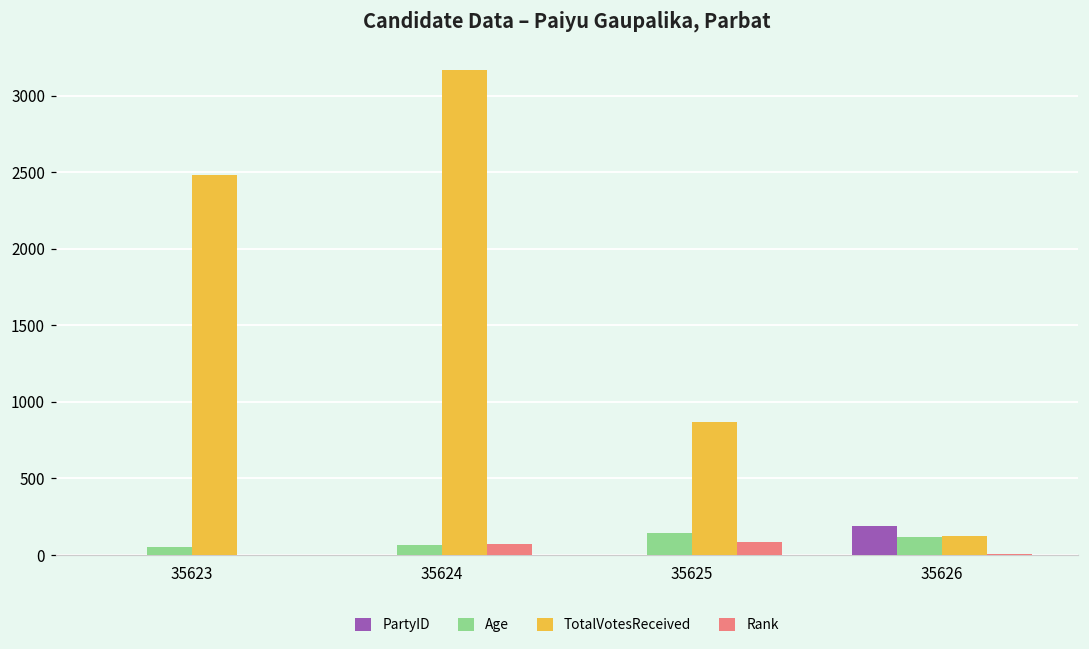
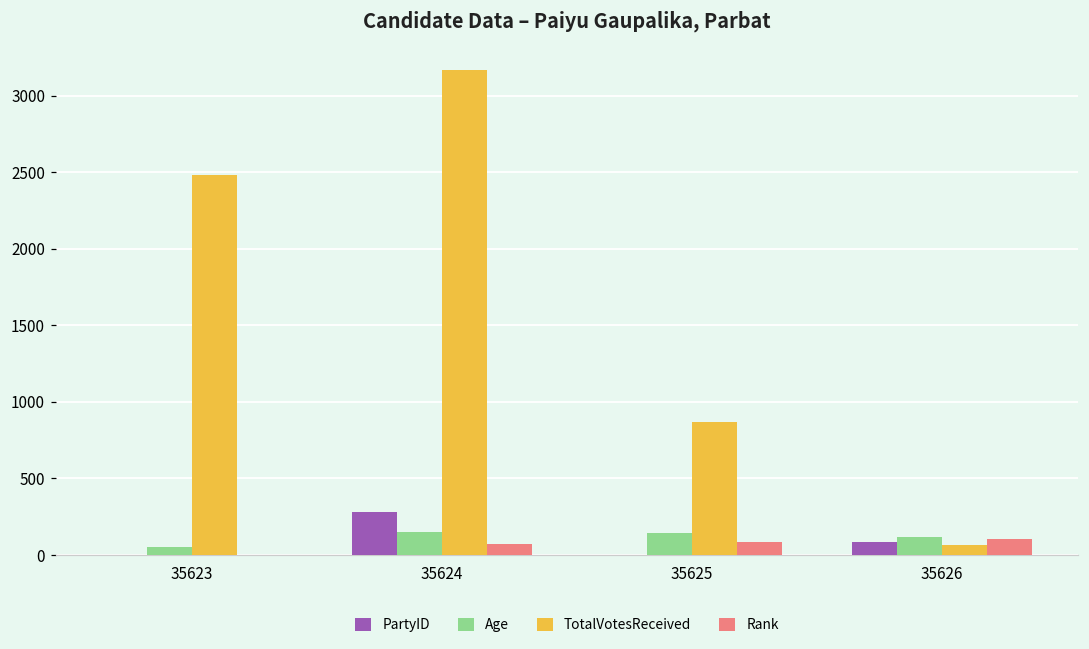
PartyID, 35624: 0 -> 280
Age, 35624: 60 -> 150
PartyID, 35626: 190 -> 80
TotalVotesReceived, 35626: 120 -> 60
Rank, 35626: 0 -> 100
